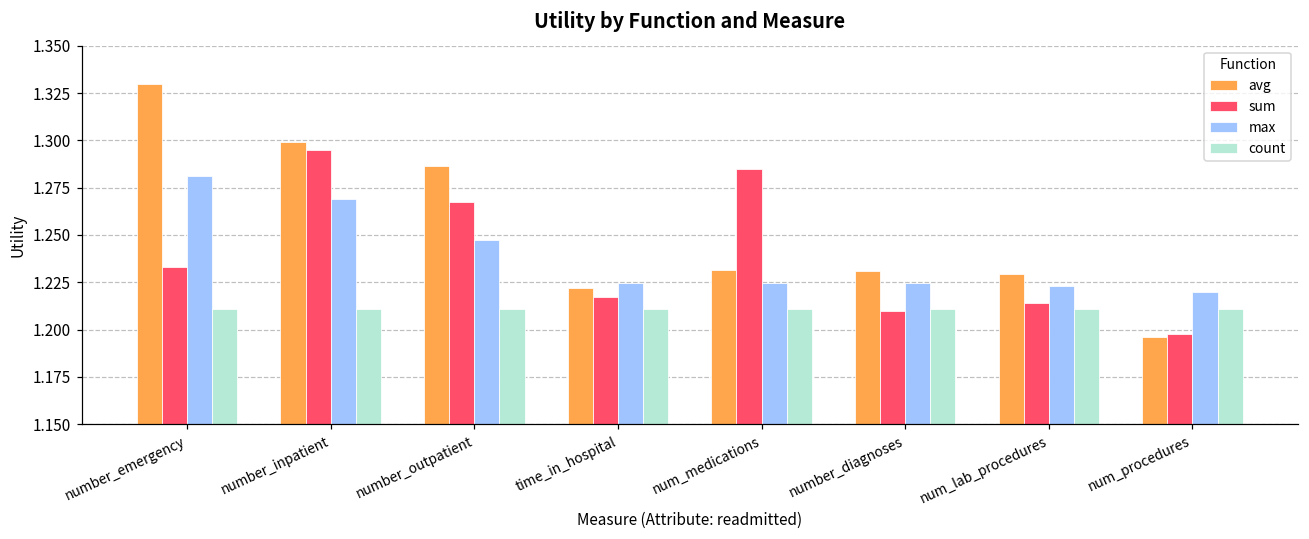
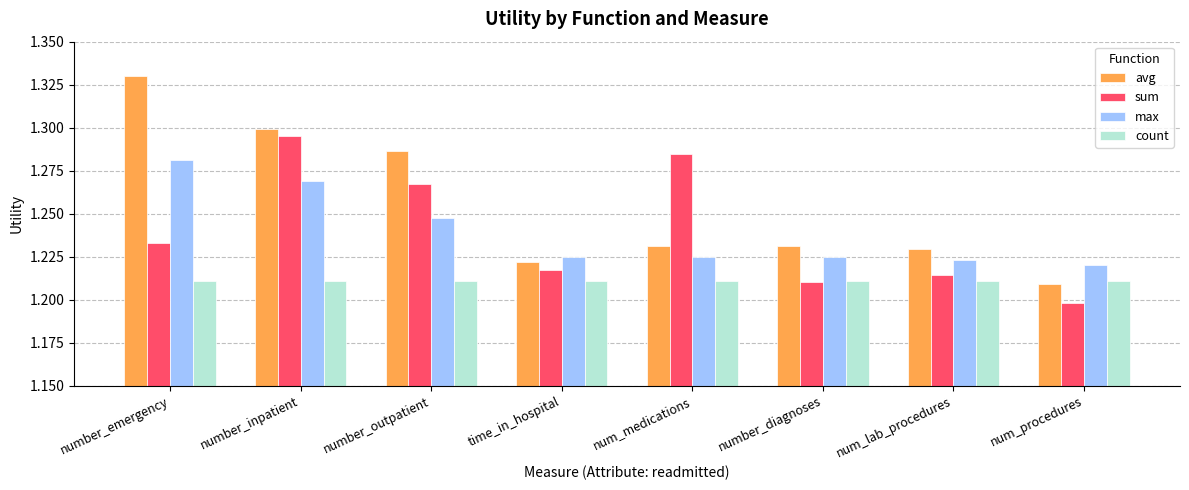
avg, num_procedures: 1.196 -> 1.209
